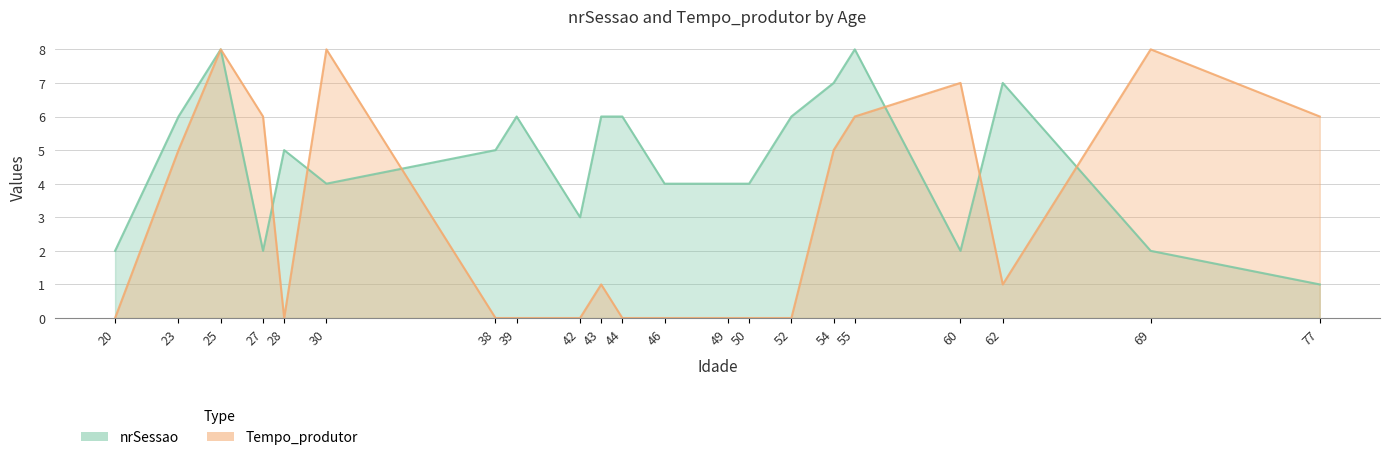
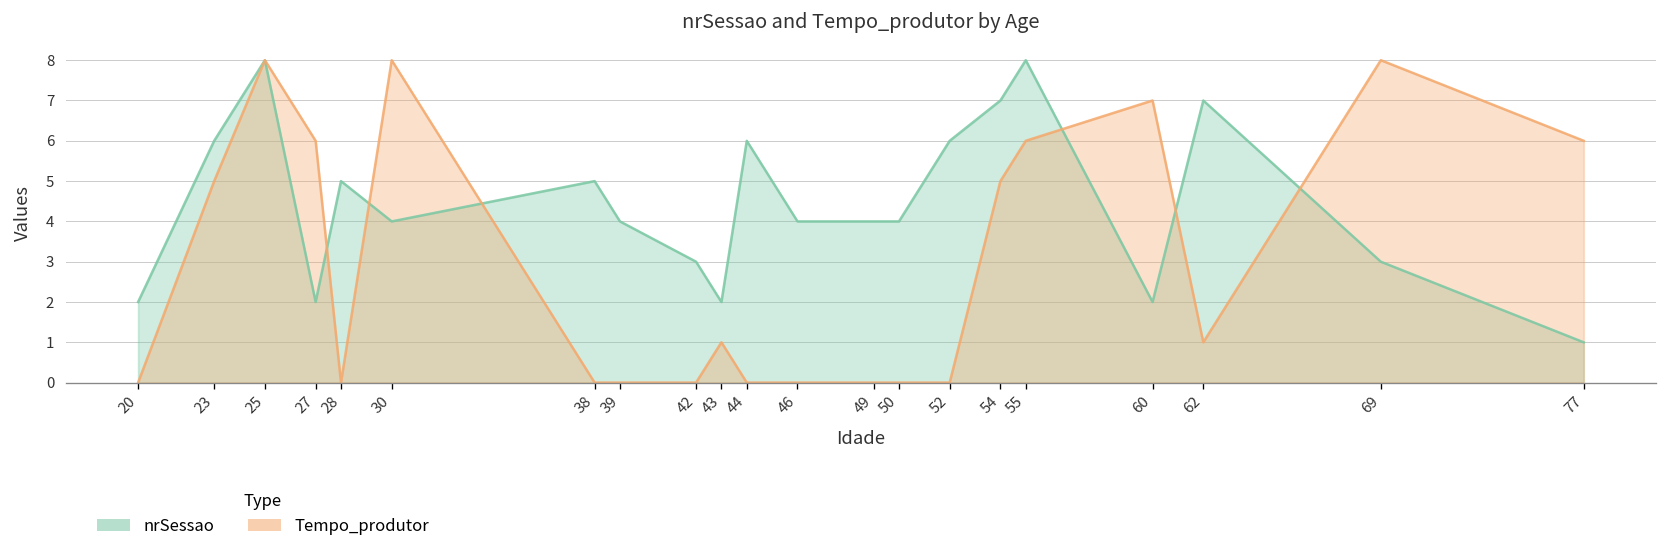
nrSessao, 39: 6 -> 4
nrSessao, 43: 6 -> 2
nrSessao, 69: 2 -> 3
